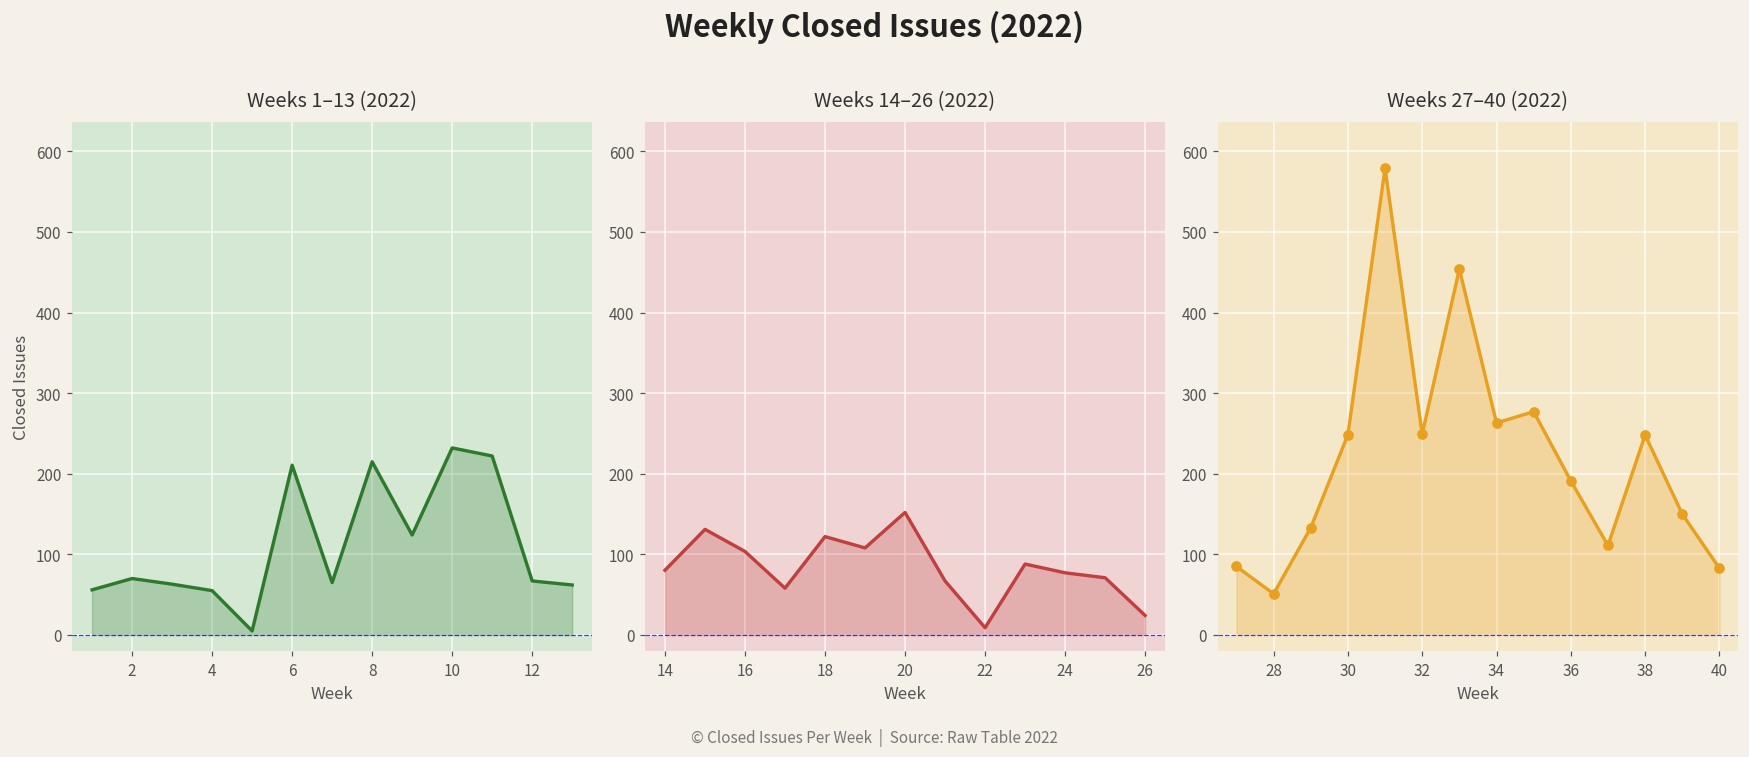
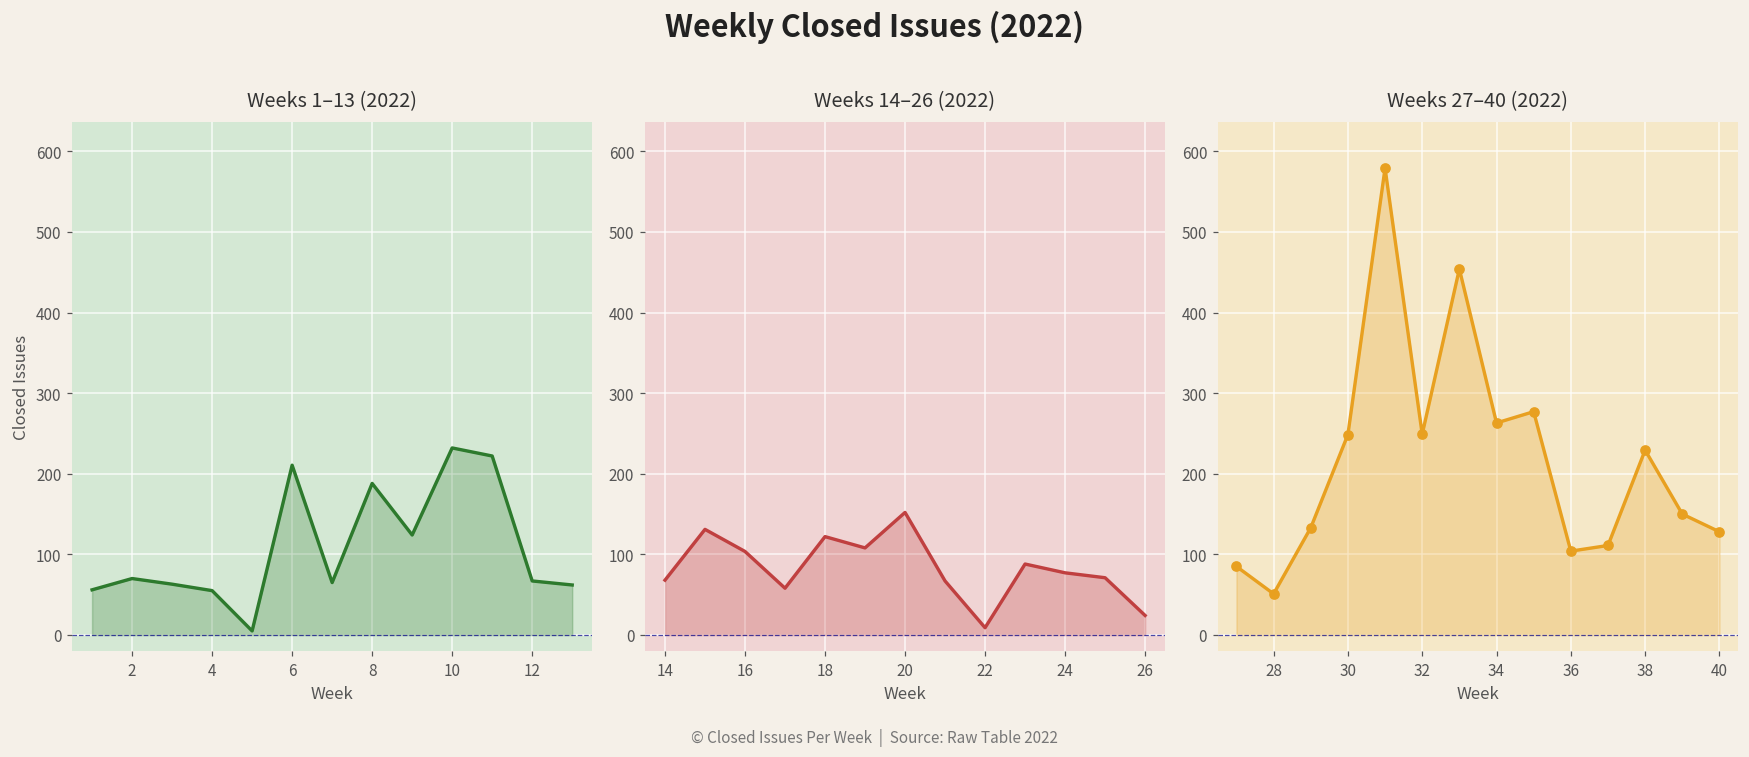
Weeks 1–13 (2022), 8: 210 -> 190
Weeks 14–26 (2022), 14: 80 -> 70
Weeks 27–40 (2022), 36: 190 -> 100
Weeks 27–40 (2022), 38: 250 -> 230
Weeks 27–40 (2022), 40: 80 -> 130
